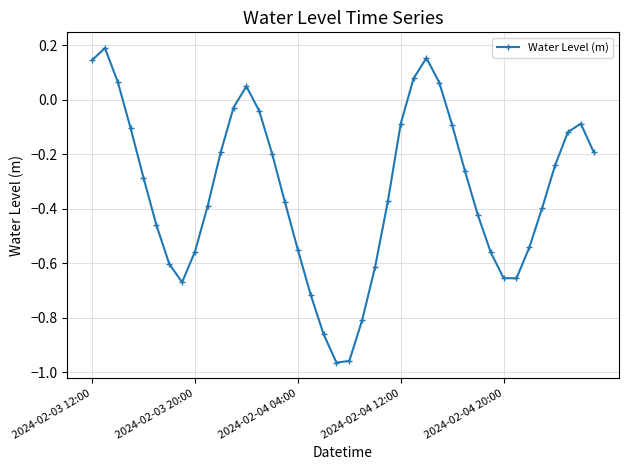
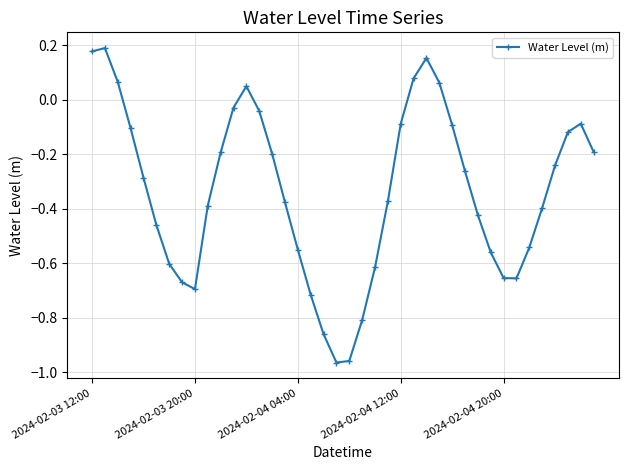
2024-02-03 12:00: 0.15 -> 0.18
2024-02-03 20:00: -0.56 -> -0.69
